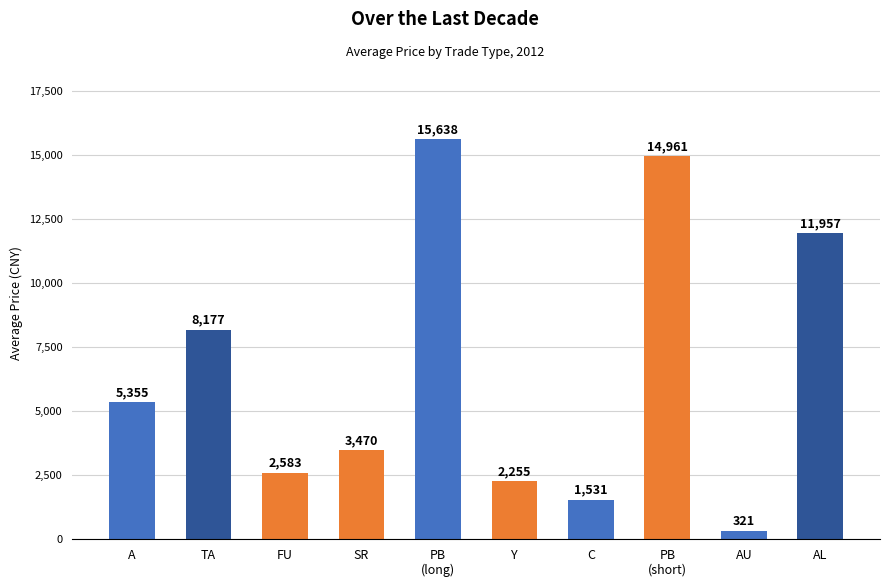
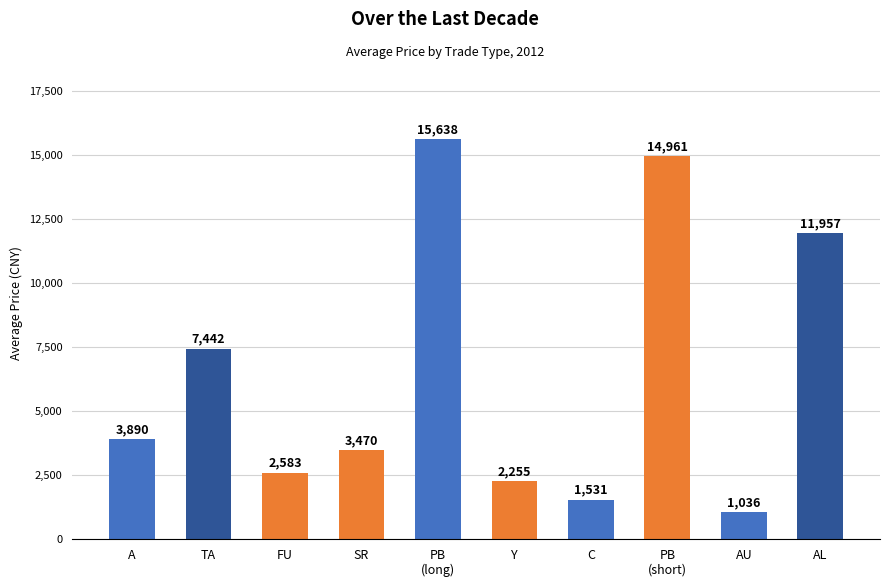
A: 5,355 -> 3,890
TA: 8,177 -> 7,442
AU: 321 -> 1,036
